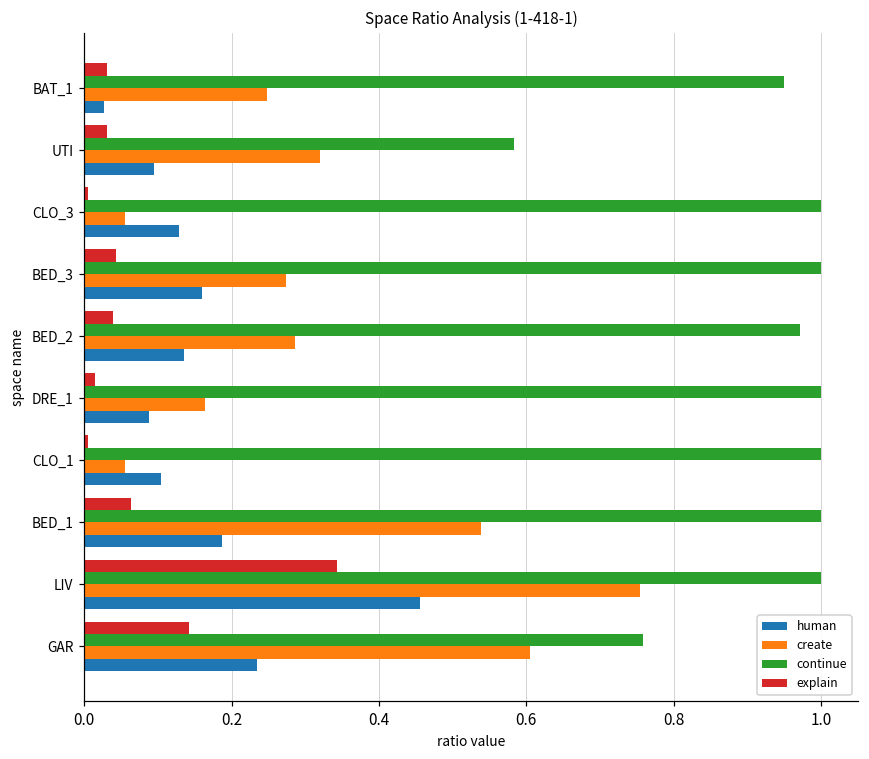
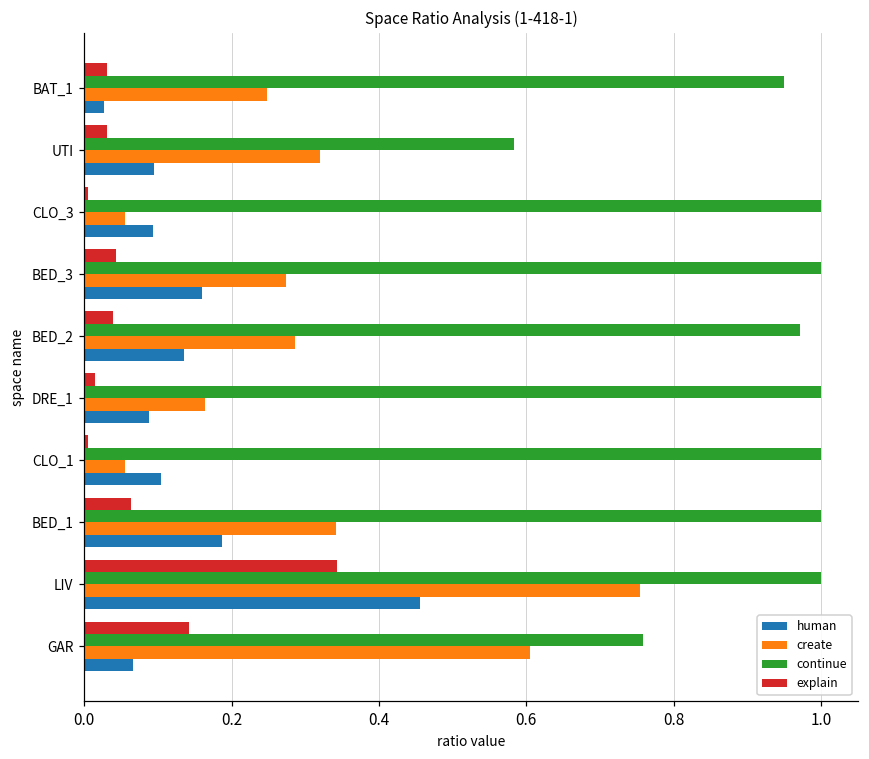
human, CLO_3: 0.13 -> 0.09
create, BED_1: 0.54 -> 0.34
human, GAR: 0.23 -> 0.07
